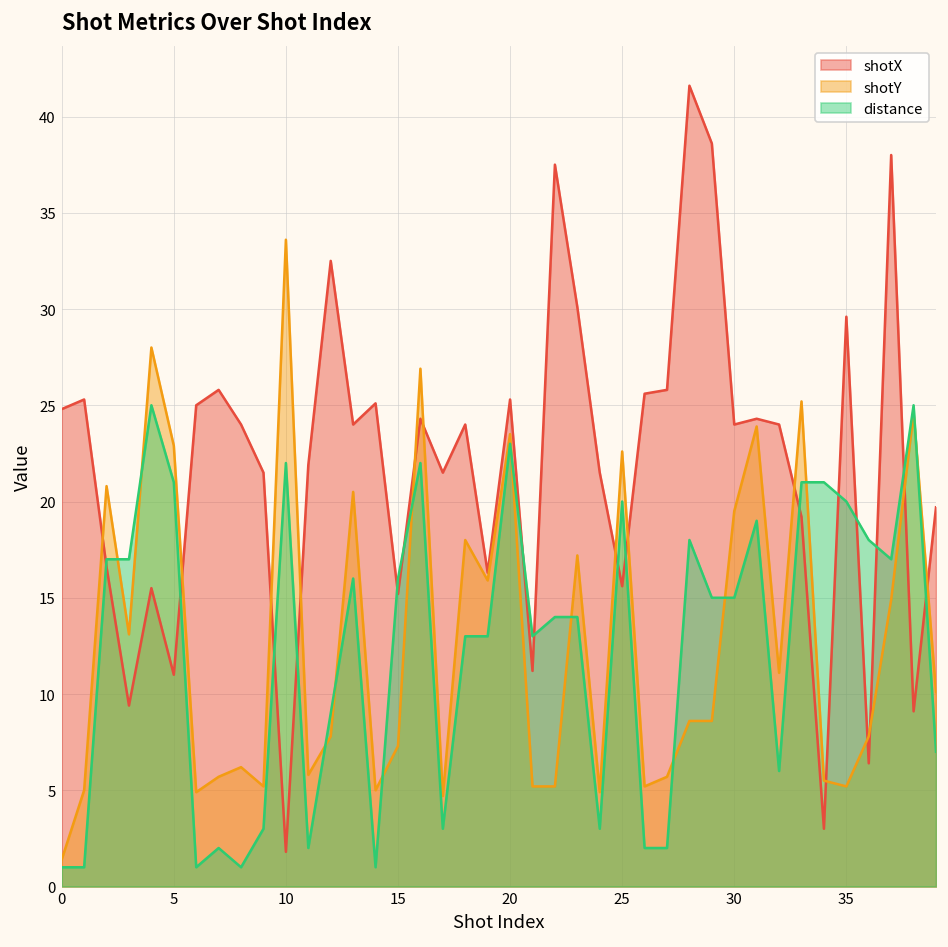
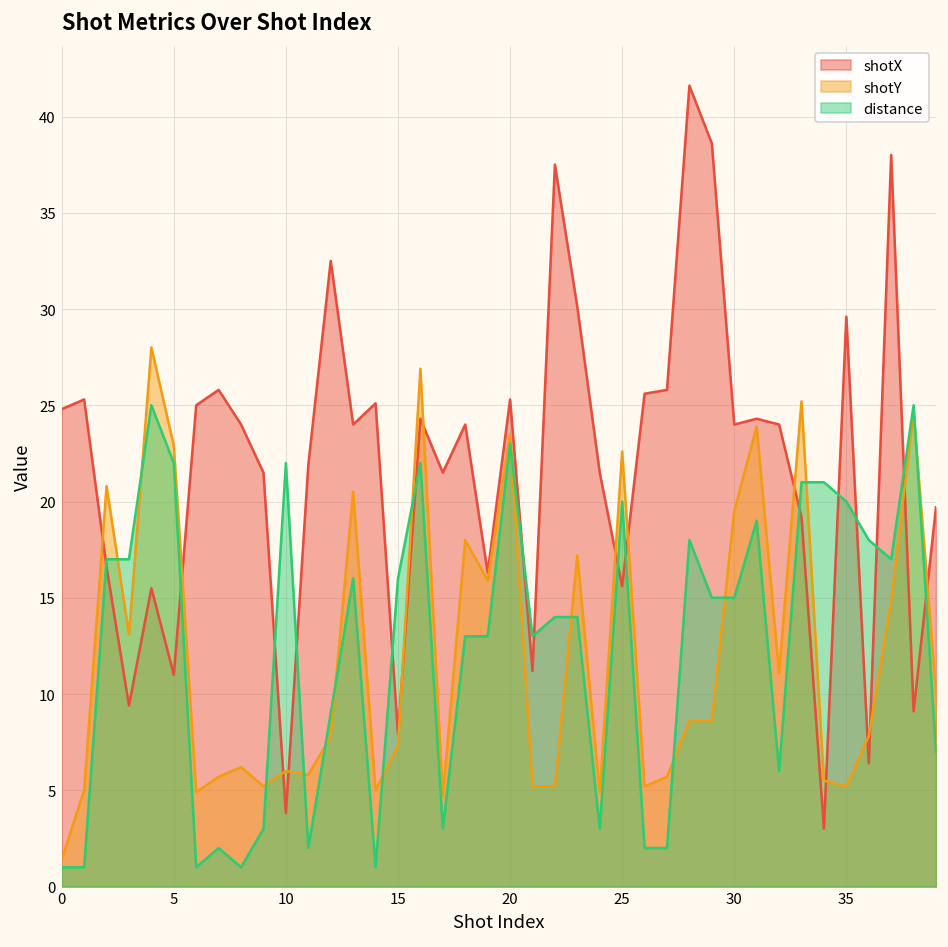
distance, 5: 21 -> 22
shotX, 10: 1.8 -> 3.8
shotY, 10: 33.6 -> 6.0
shotX, 15: 15.2 -> 7.9
